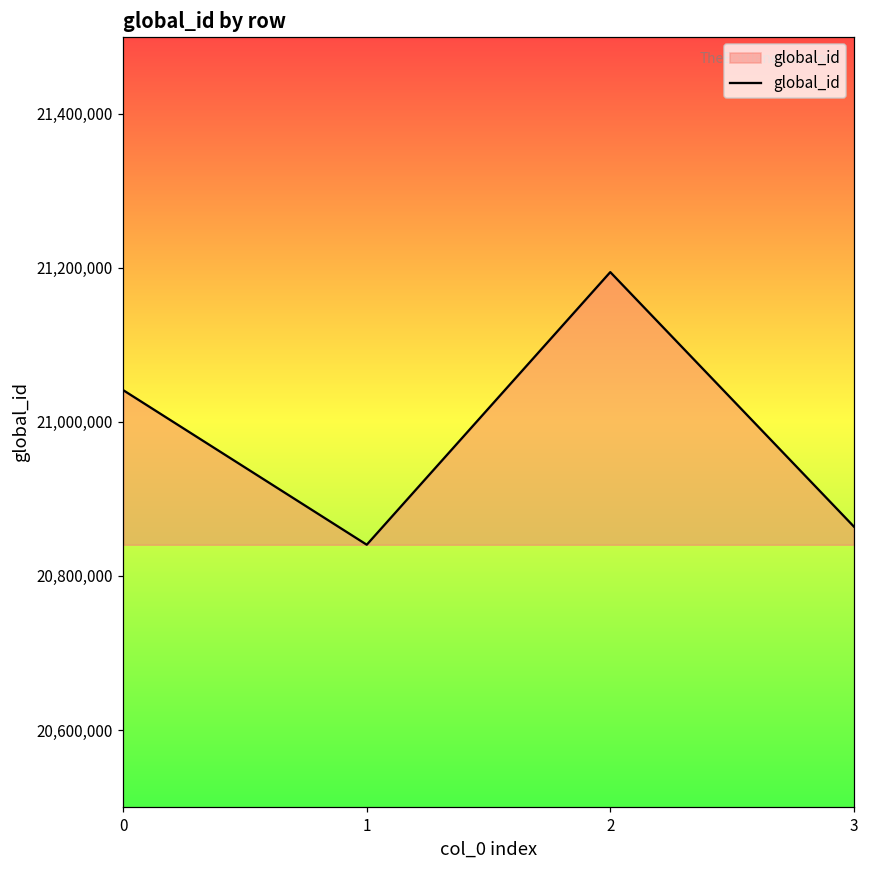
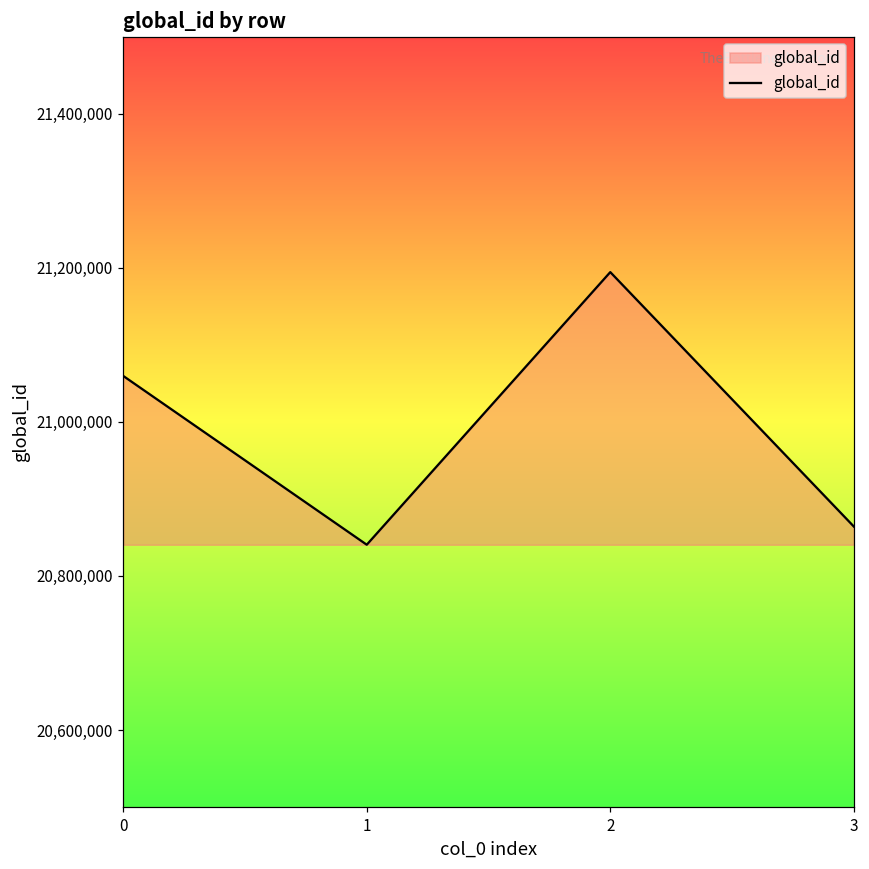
0: 21,040,000 -> 21,060,000
